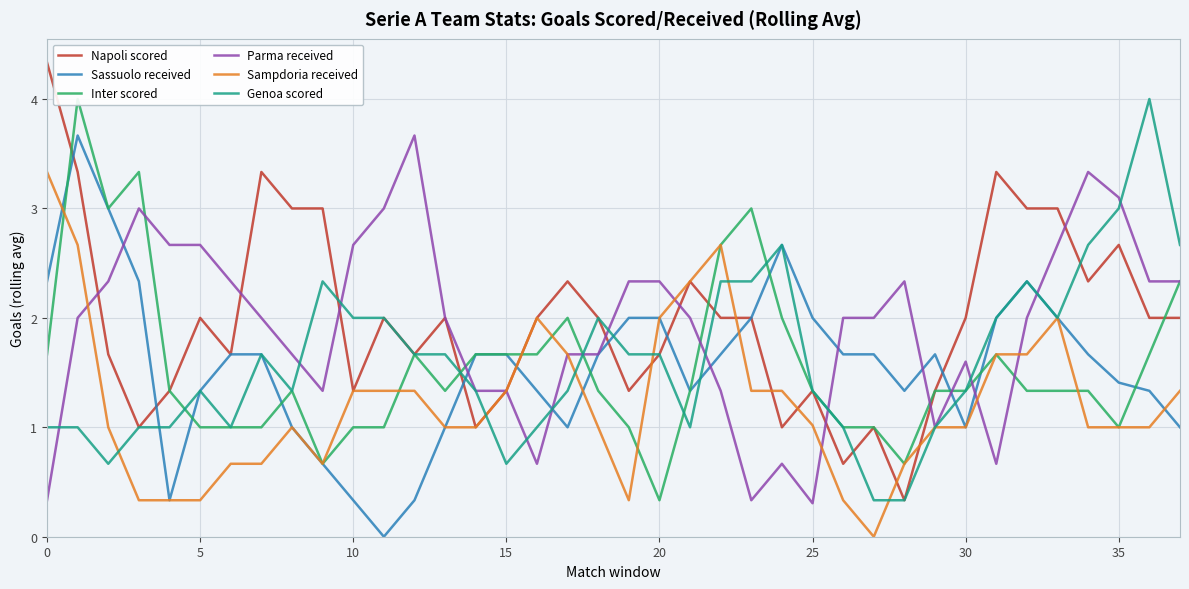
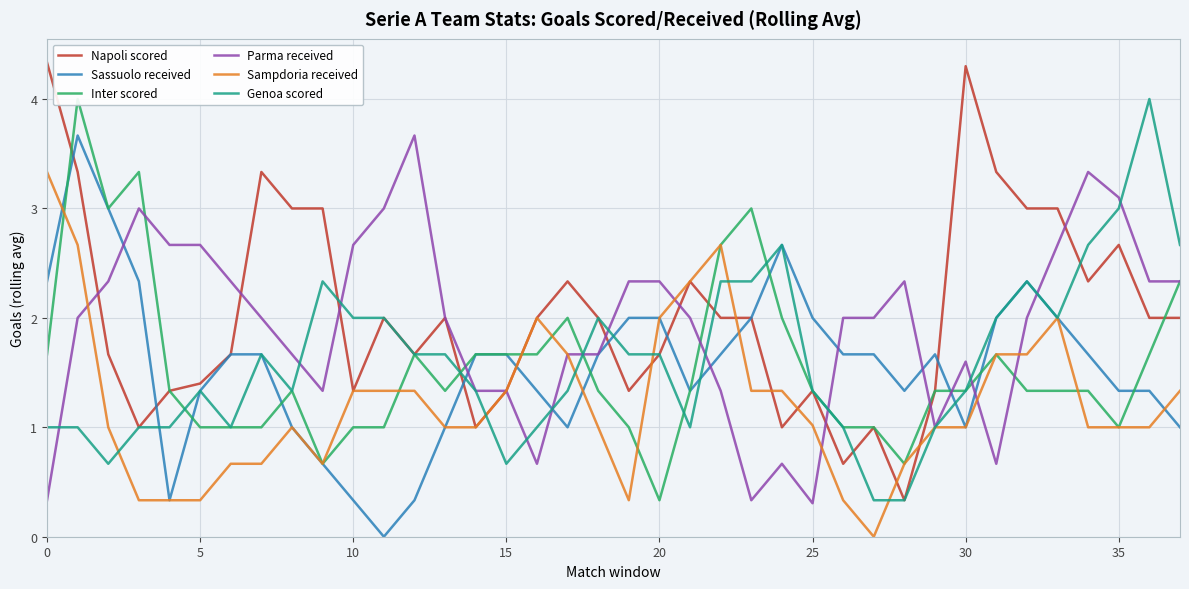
Napoli scored, 5: 2.0 -> 1.4
Napoli scored, 30: 2.0 -> 4.3
Sassuolo received, 35: 1.41 -> 1.33
